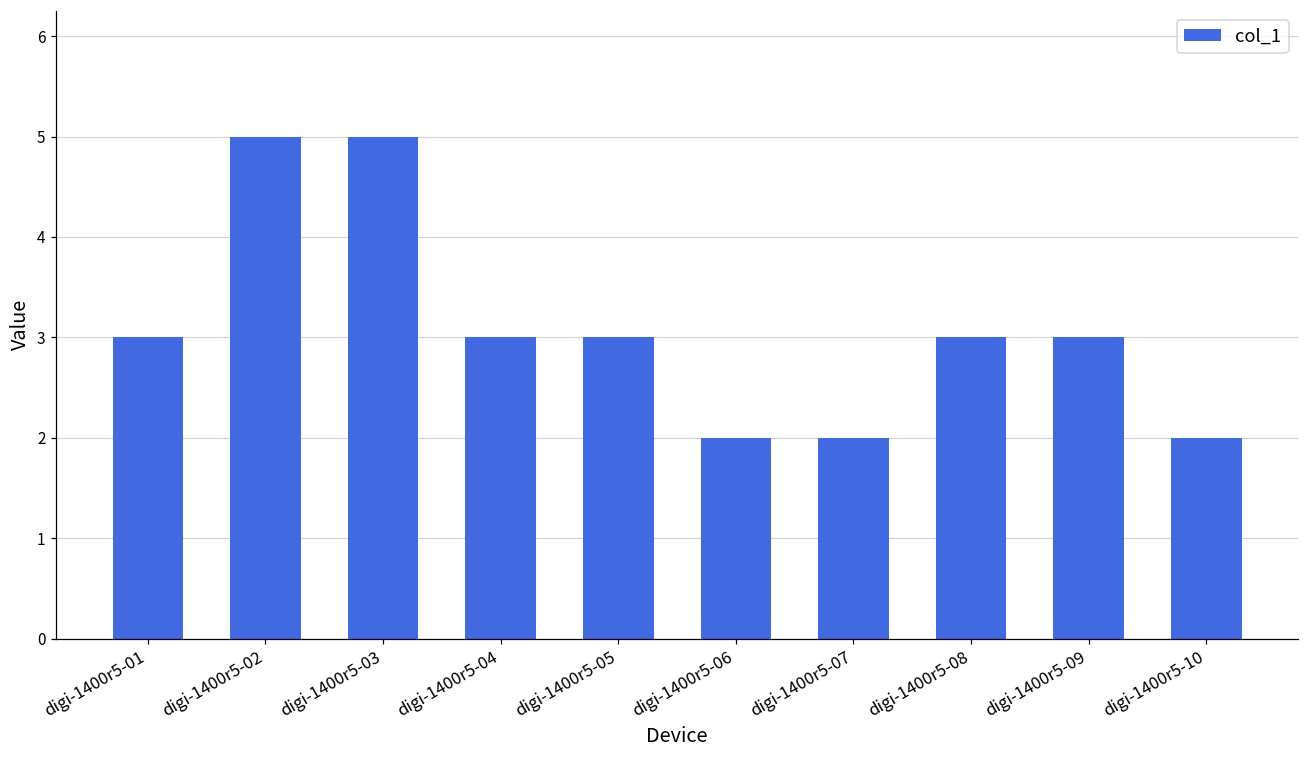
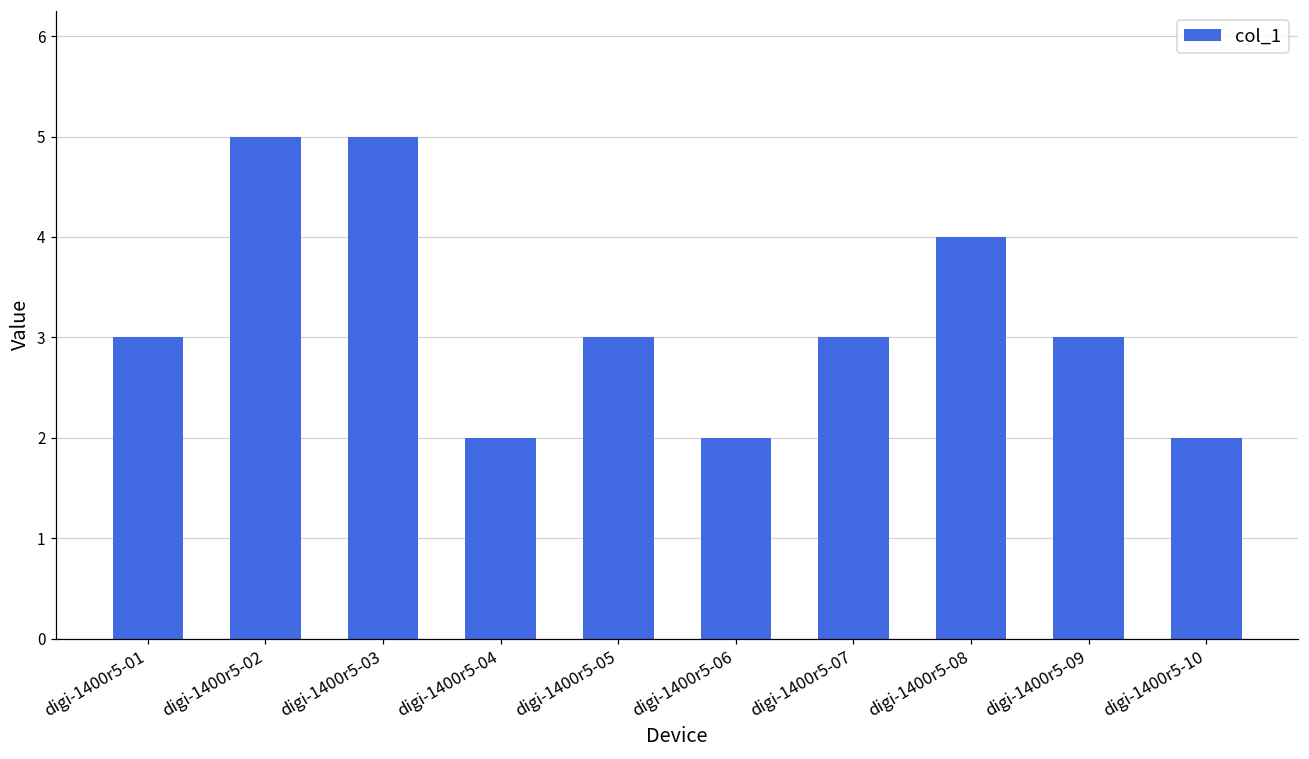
digi-1400r5-04: 3 -> 2
digi-1400r5-07: 2 -> 3
digi-1400r5-08: 3 -> 4
